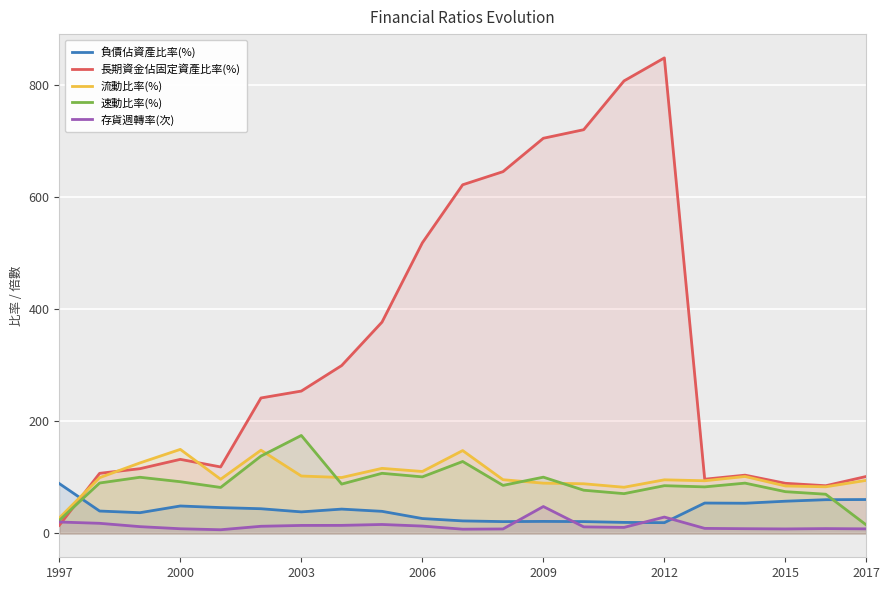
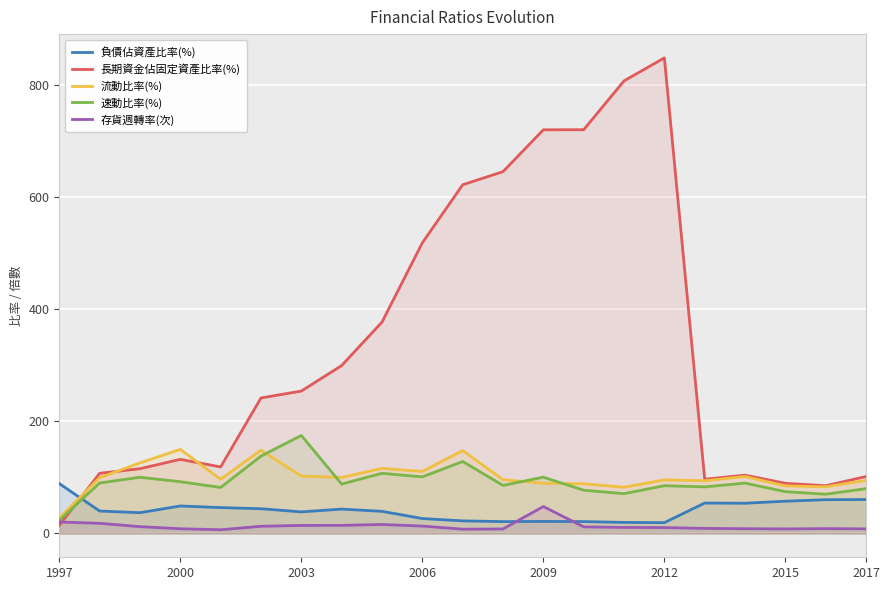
長期資金佔固定資產比率(%), 2009: 700 -> 720
存貨週轉率(次), 2012: 30 -> 10
速動比率(%), 2017: 20 -> 80
